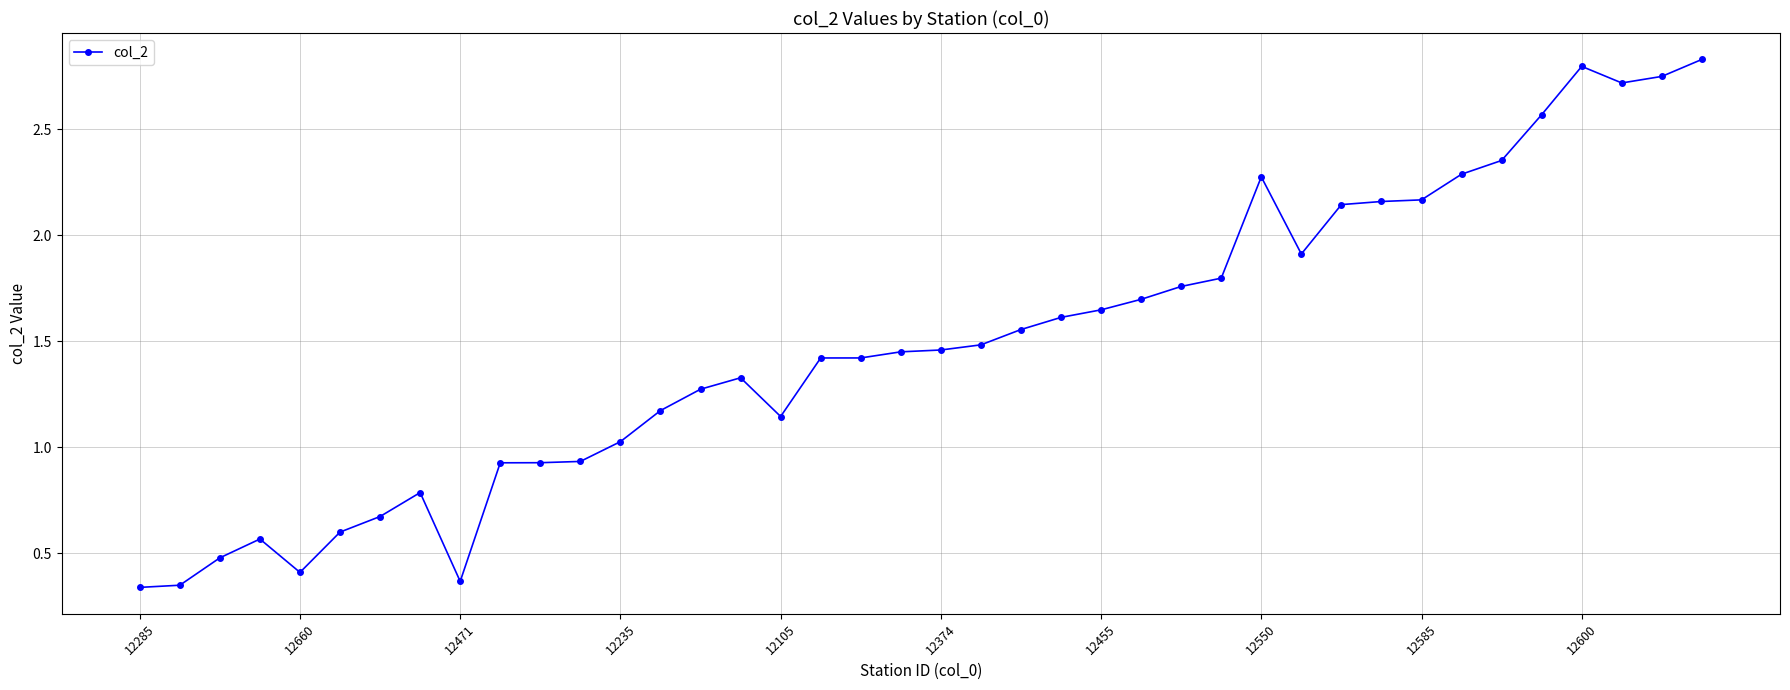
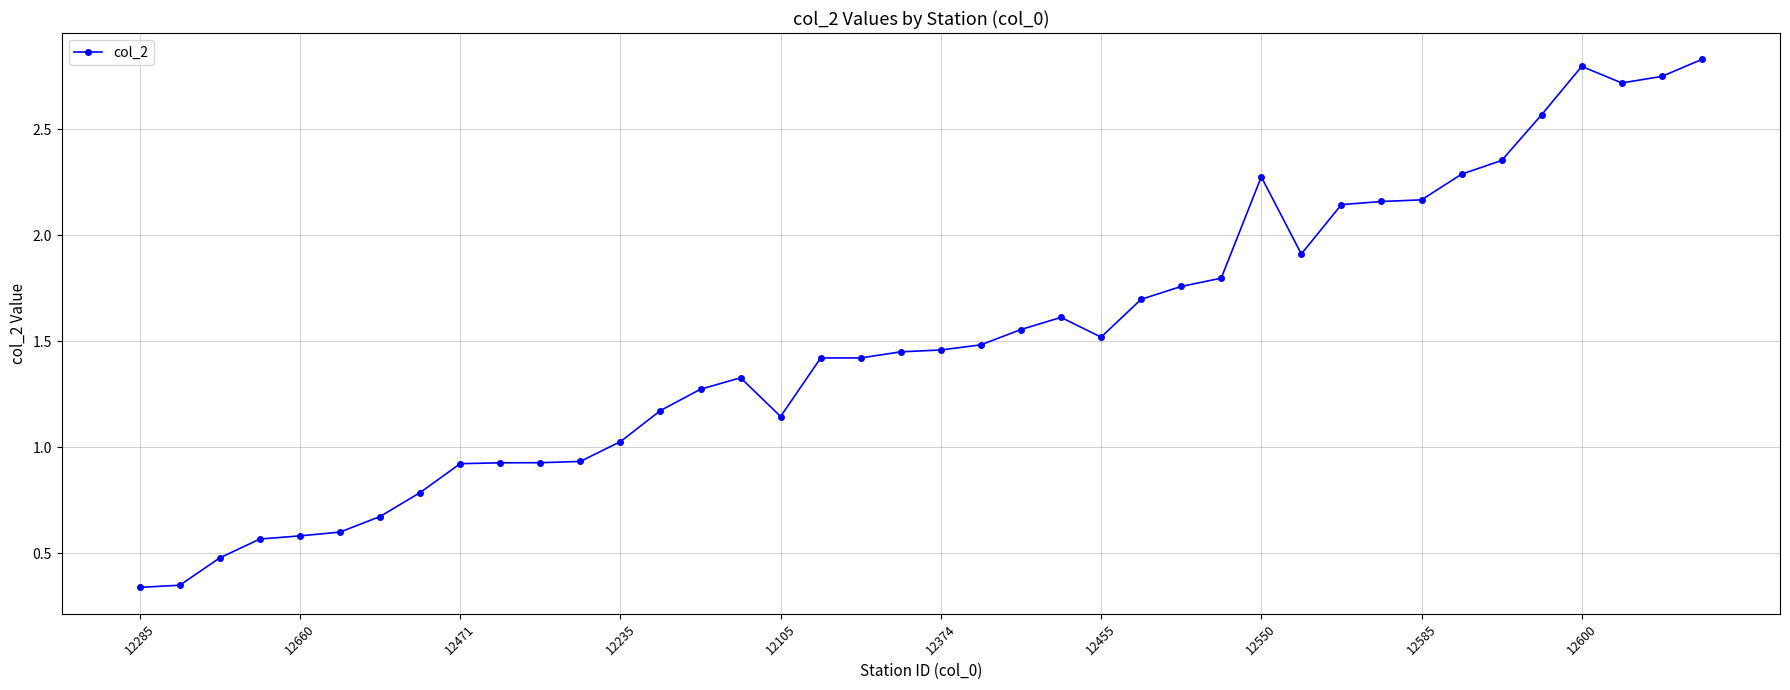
12660: 0.41 -> 0.58
12471: 0.37 -> 0.92
12455: 1.65 -> 1.52
